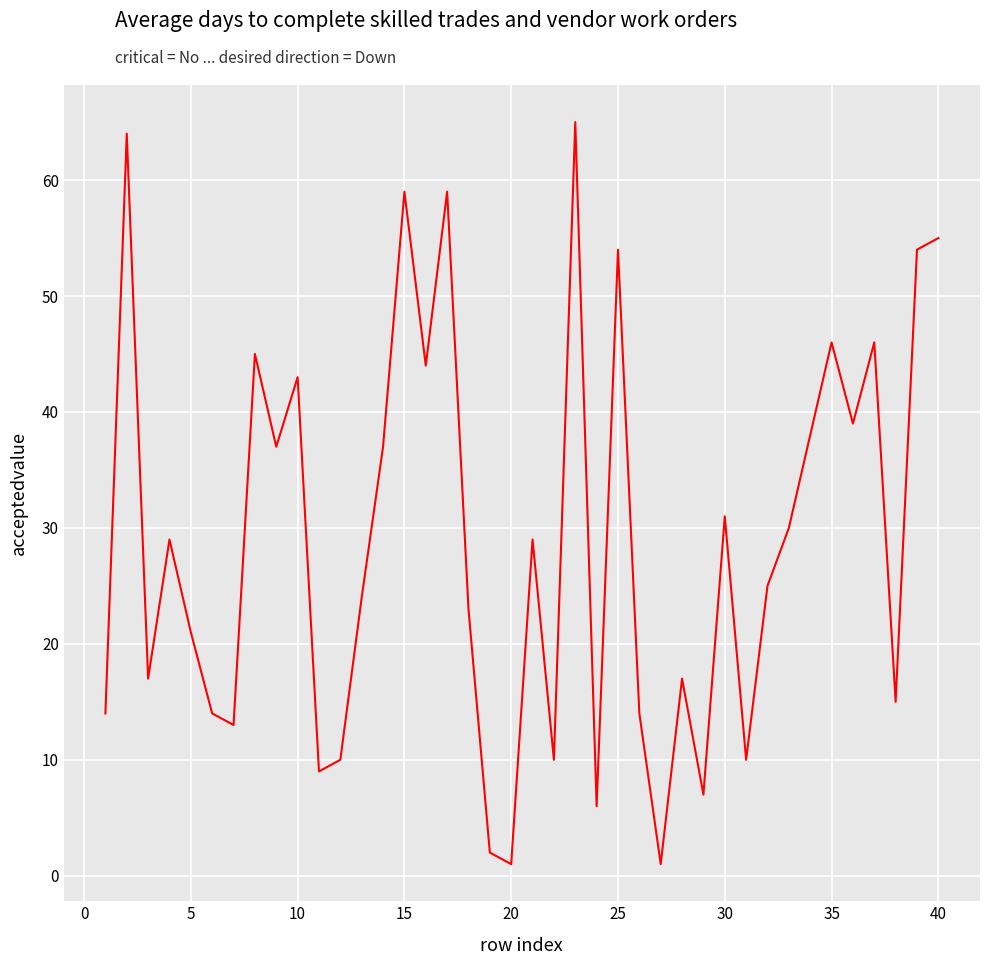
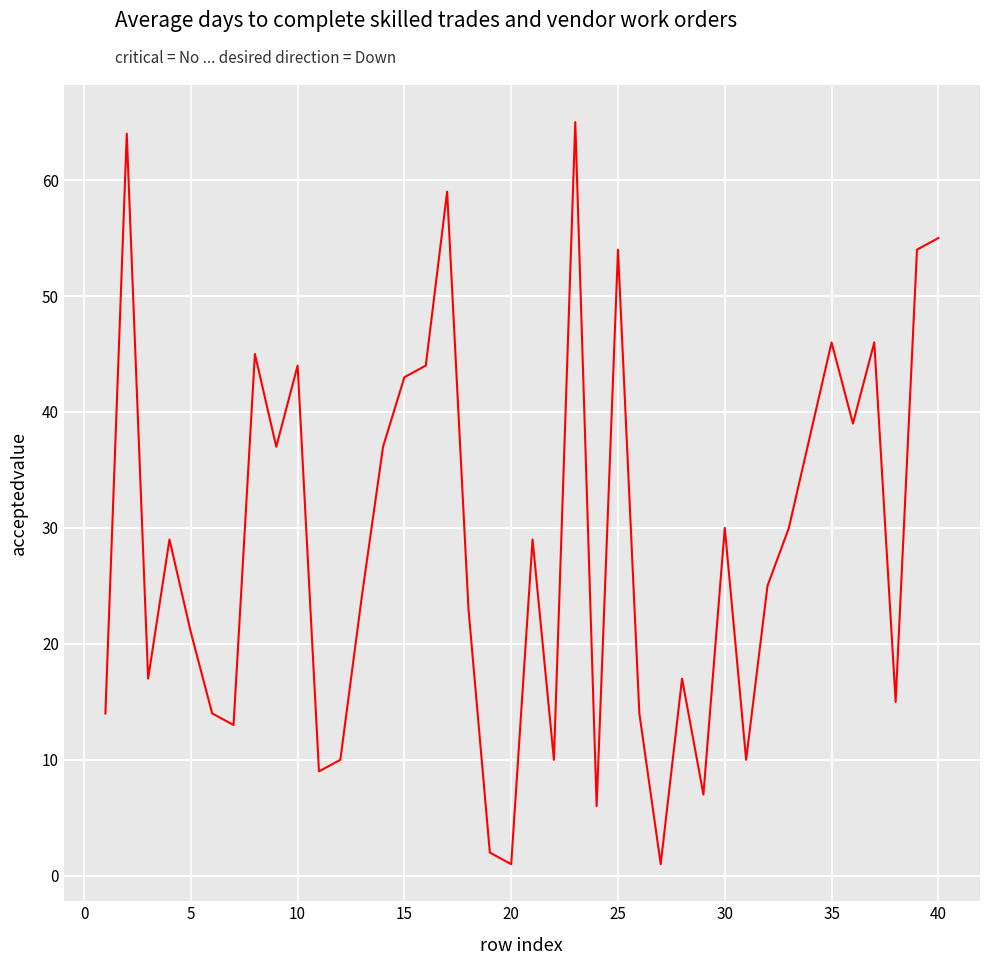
10: 43 -> 44
15: 59 -> 43
30: 31 -> 30
